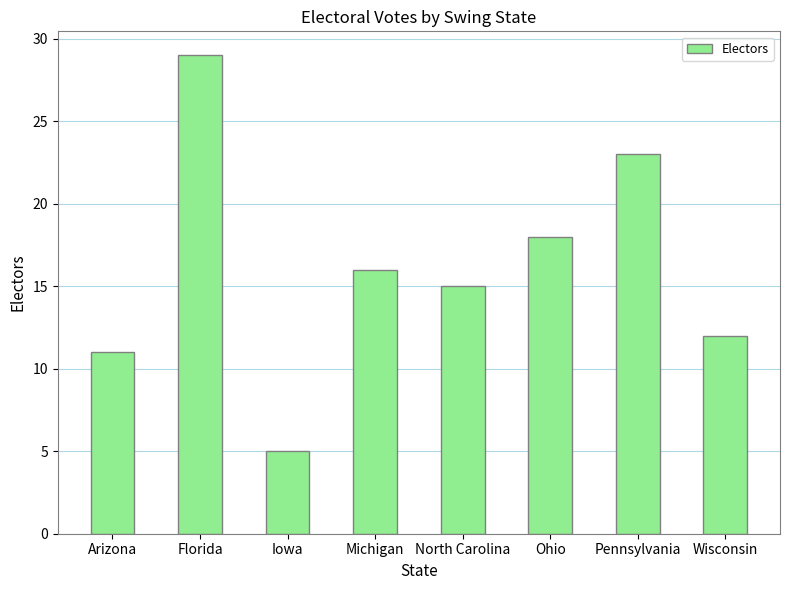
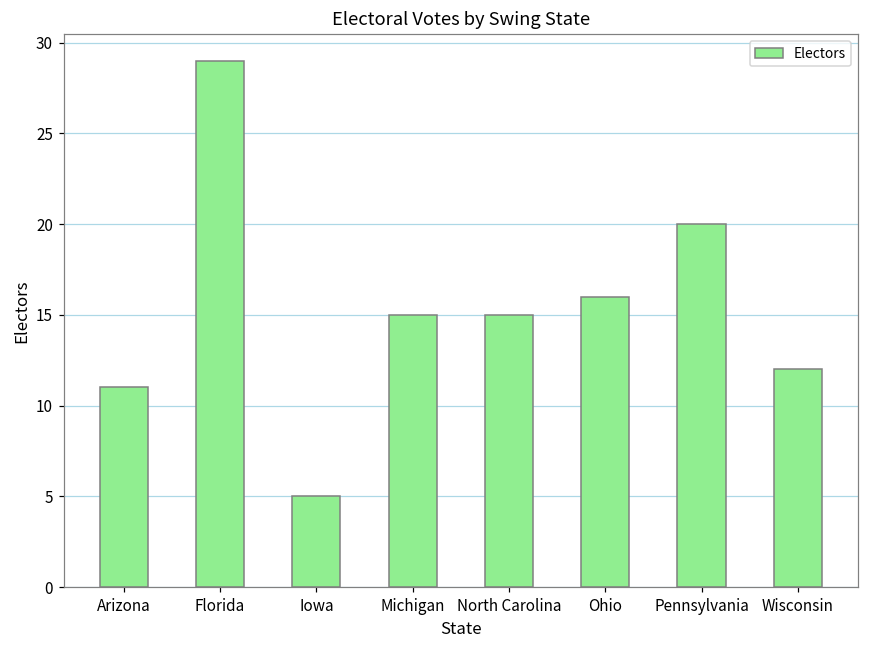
Michigan: 16 -> 15
Ohio: 18 -> 16
Pennsylvania: 23 -> 20
